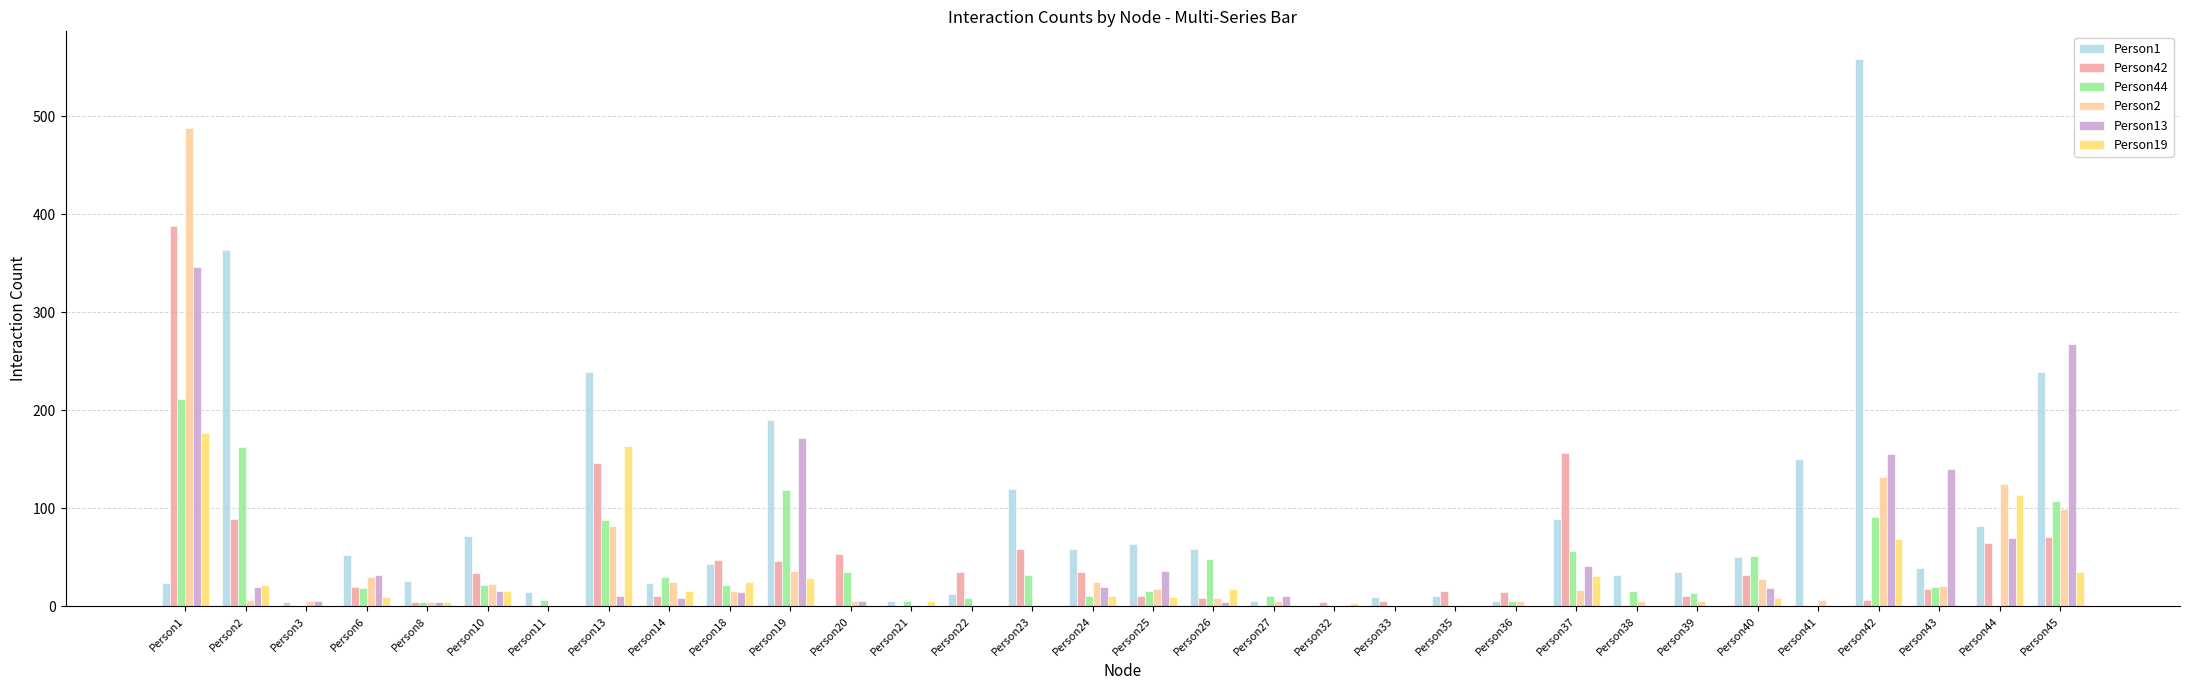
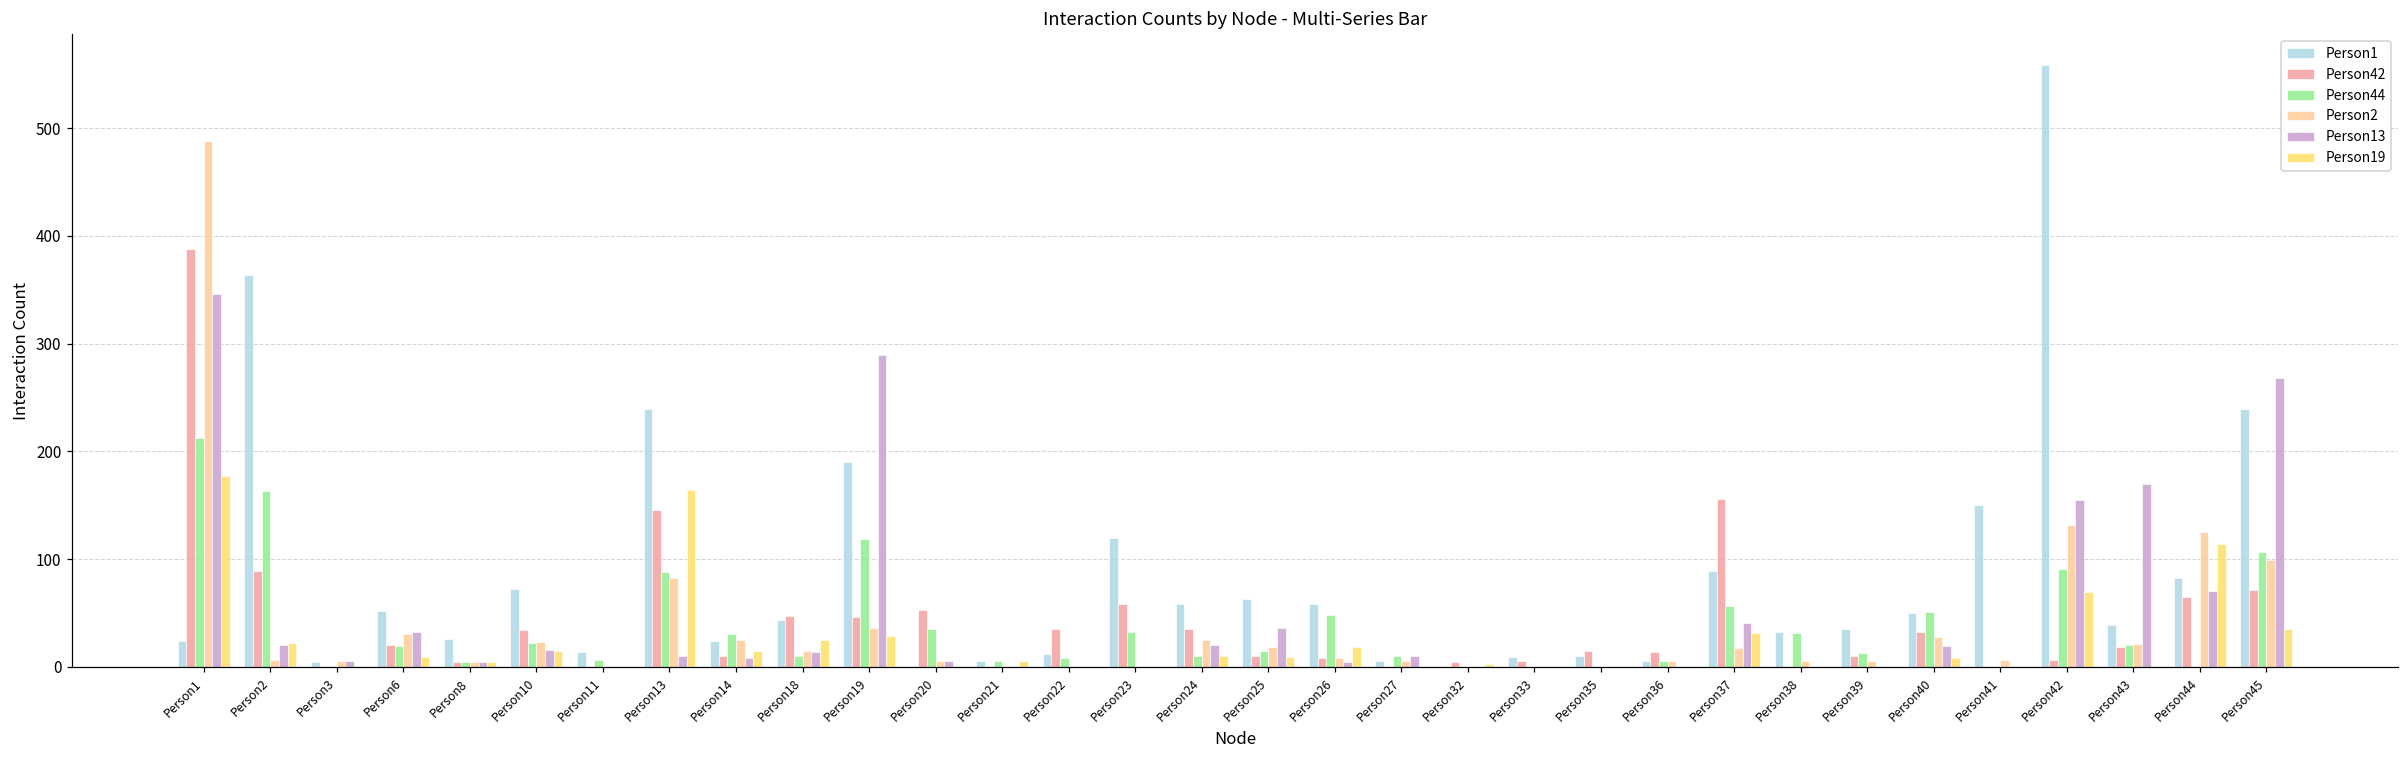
Person44, Person18: 20 -> 10
Person13, Person19: 170 -> 290
Person44, Person38: 20 -> 30
Person13, Person43: 140 -> 170
